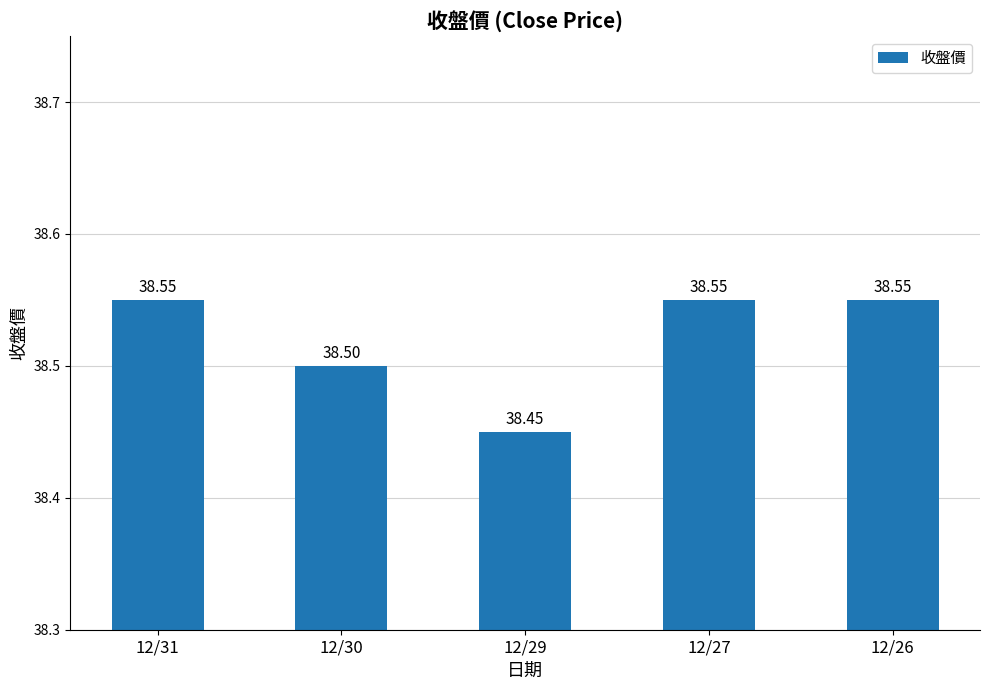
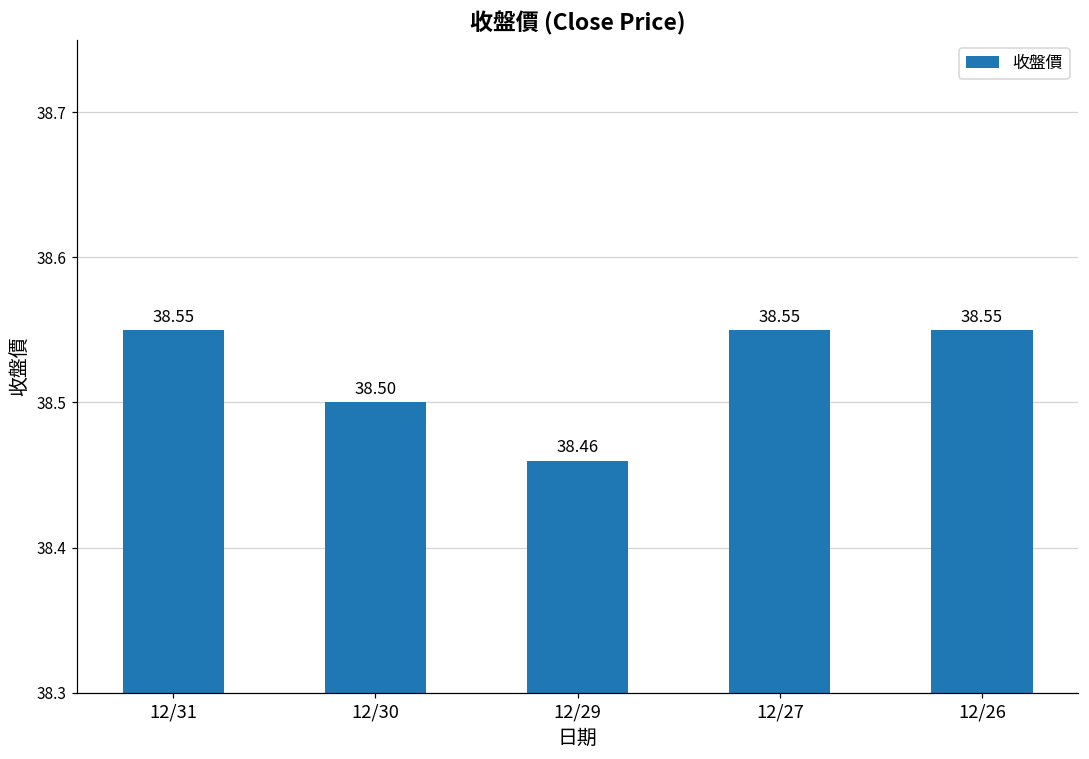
12/29: 38.45 -> 38.46
